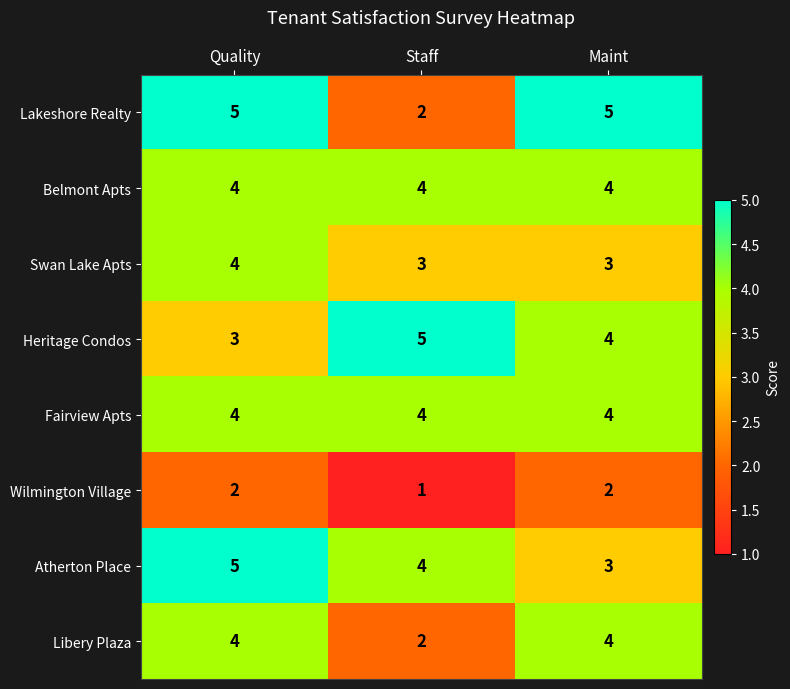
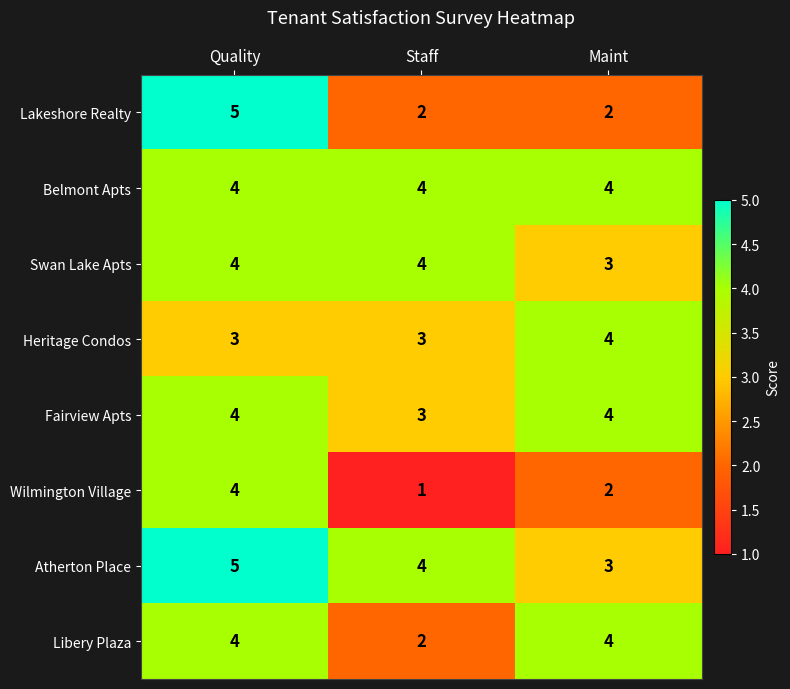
Lakeshore Realty, Maint: 5 -> 2
Swan Lake Apts, Staff: 3 -> 4
Heritage Condos, Staff: 5 -> 3
Fairview Apts, Staff: 4 -> 3
Wilmington Village, Quality: 2 -> 4
